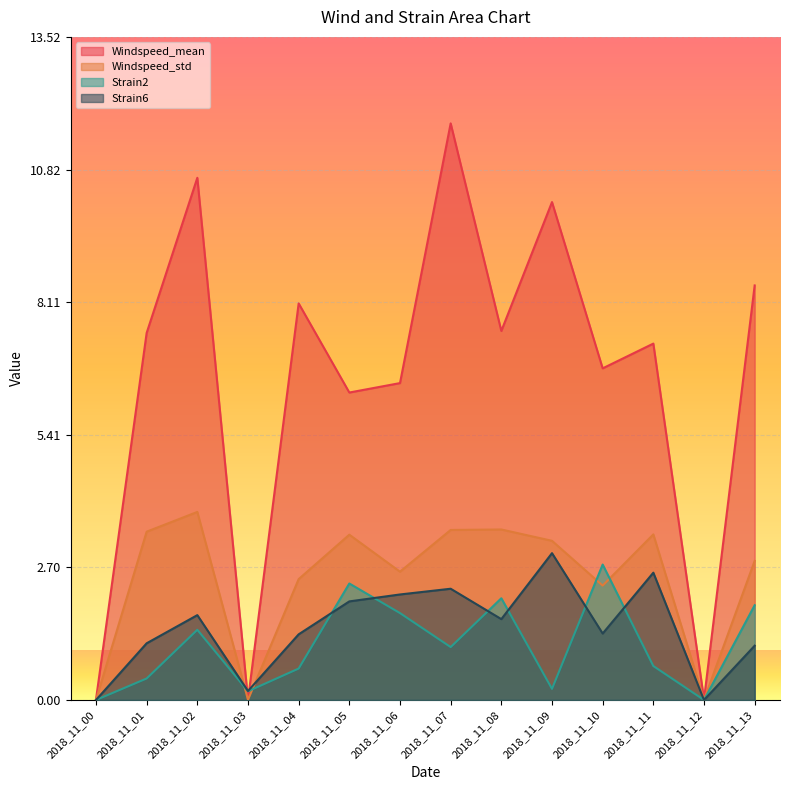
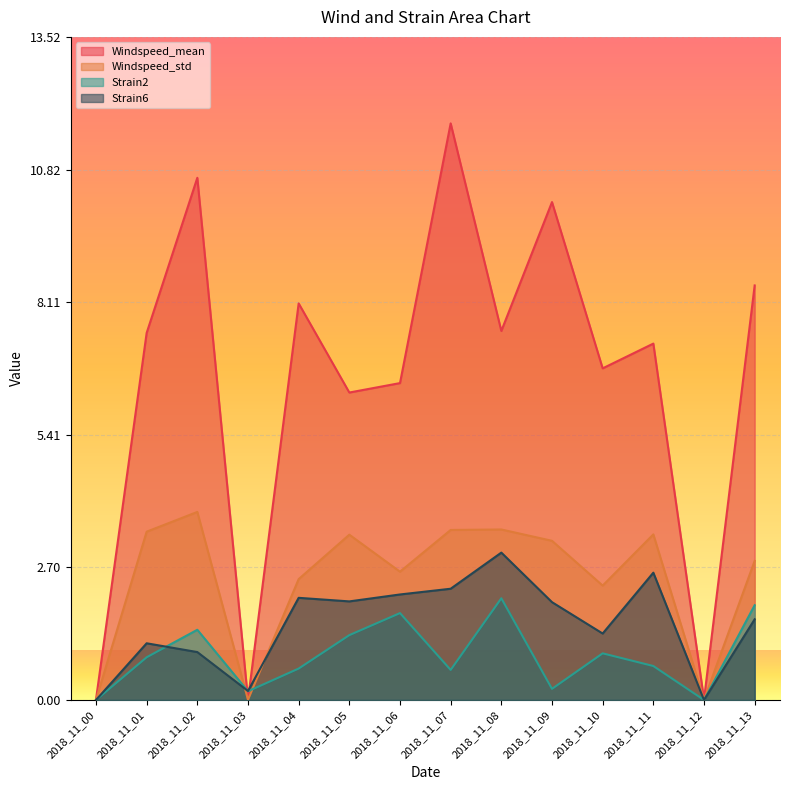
Strain2, 2018_11_01: 0.4 -> 0.9
Strain6, 2018_11_02: 1.7 -> 1.0
Strain6, 2018_11_04: 1.3 -> 2.1
Strain2, 2018_11_05: 2.4 -> 1.3
Strain2, 2018_11_07: 1.1 -> 0.6
Strain6, 2018_11_08: 1.6 -> 3.0
Strain6, 2018_11_09: 3.0 -> 2.0
Strain2, 2018_11_10: 2.8 -> 1.0
Strain6, 2018_11_13: 1.1 -> 1.6
